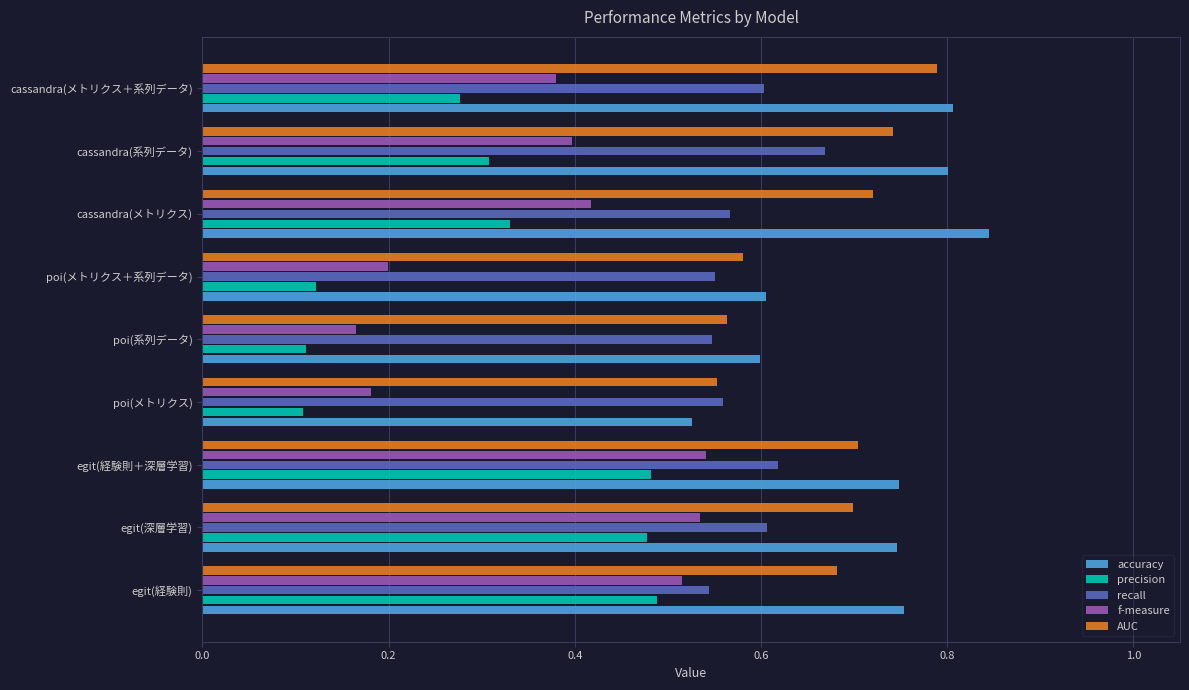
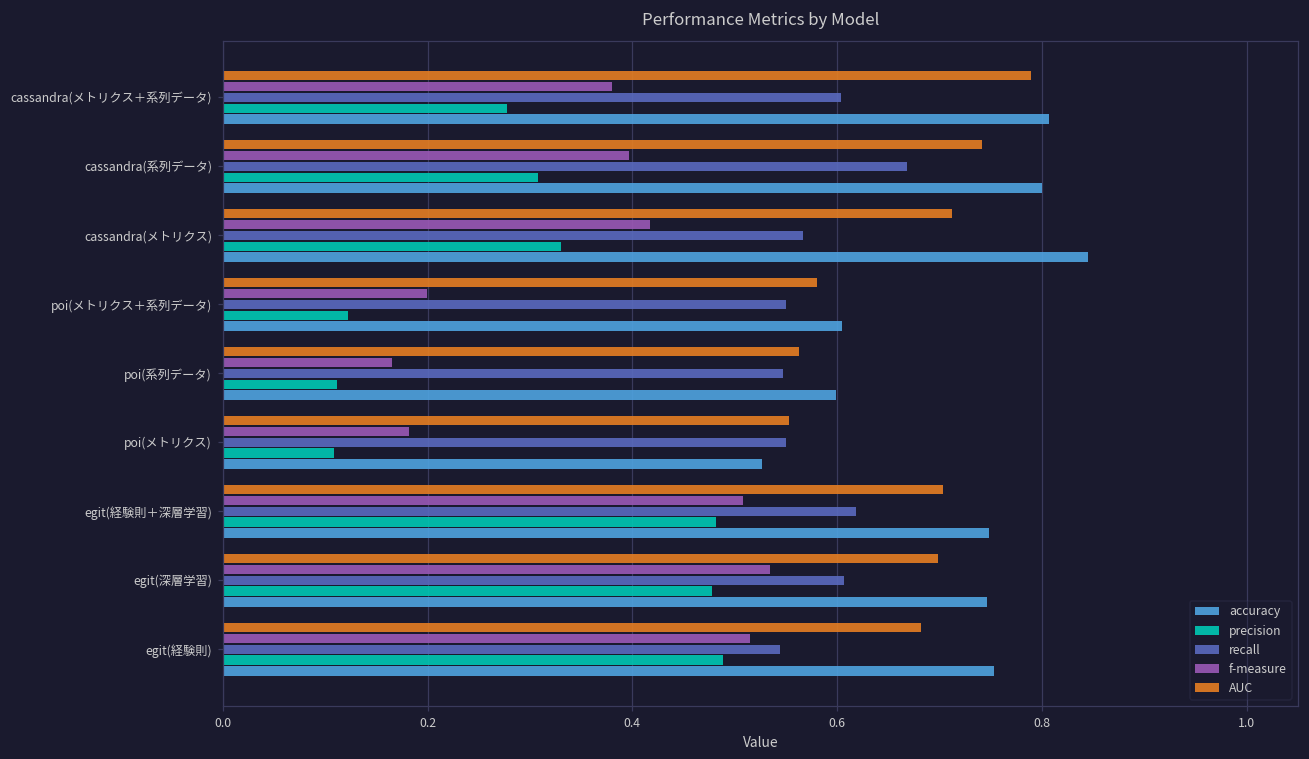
AUC, cassandra(メトリクス): 0.72 -> 0.71
recall, poi(メトリクス): 0.56 -> 0.55
f-measure, egit(経験則＋深層学習): 0.54 -> 0.51
